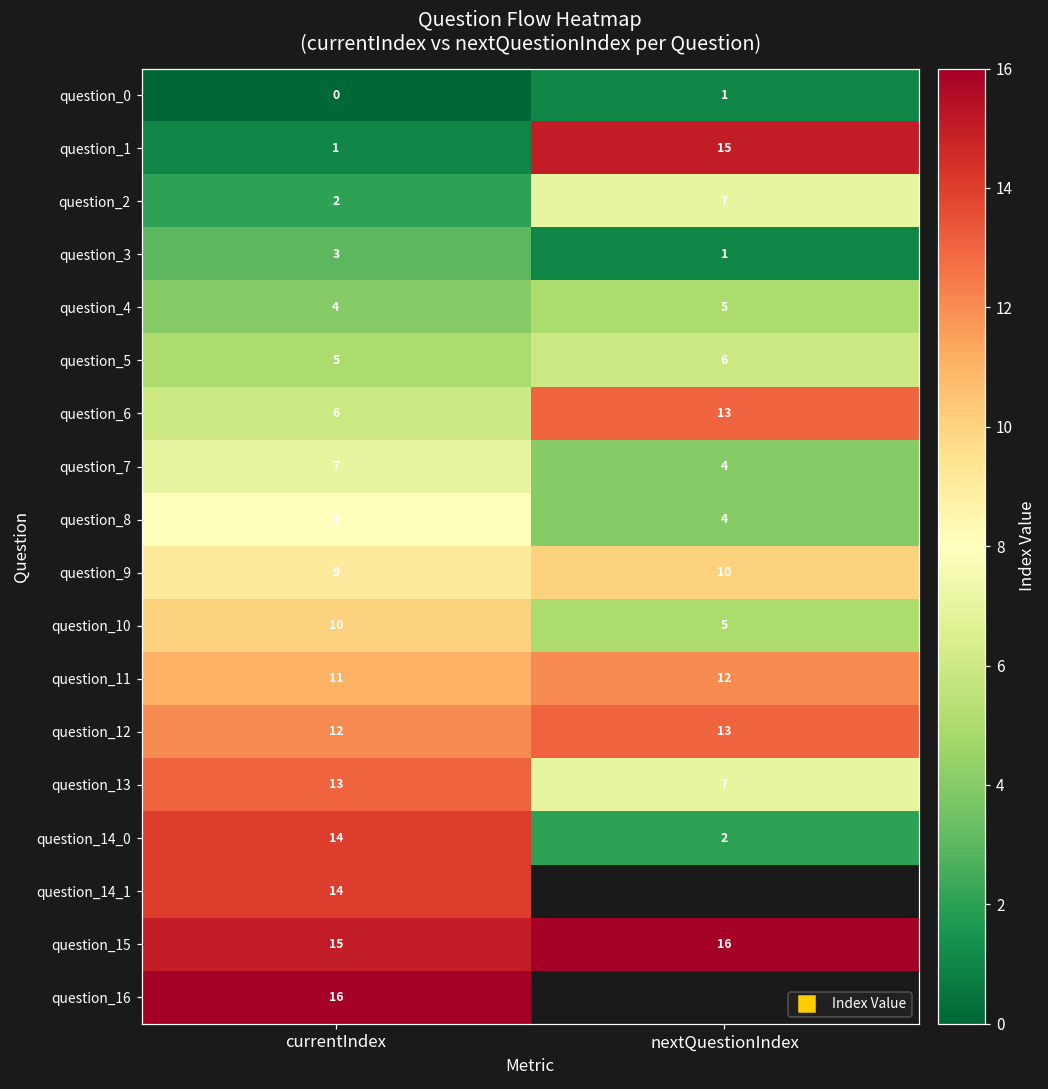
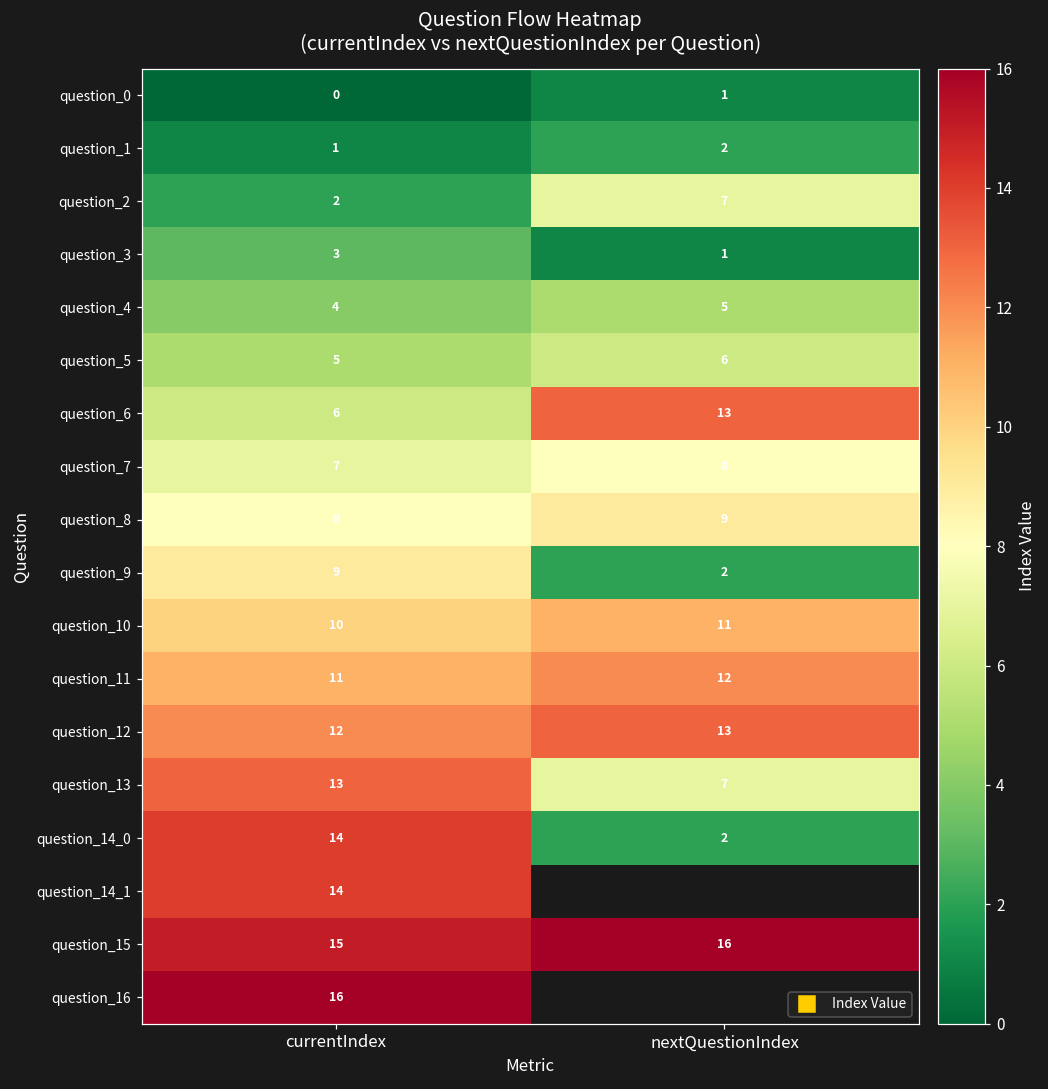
question_1, nextQuestionIndex: 15 -> 2
question_7, nextQuestionIndex: 4 -> 8
question_8, nextQuestionIndex: 4 -> 9
question_9, nextQuestionIndex: 10 -> 2
question_10, nextQuestionIndex: 5 -> 11
